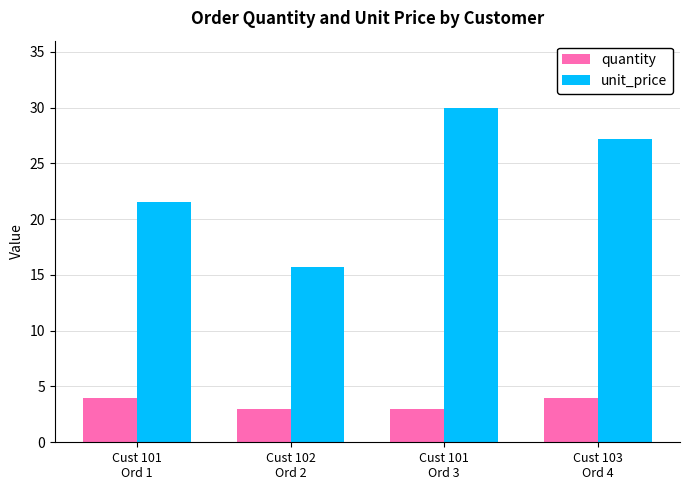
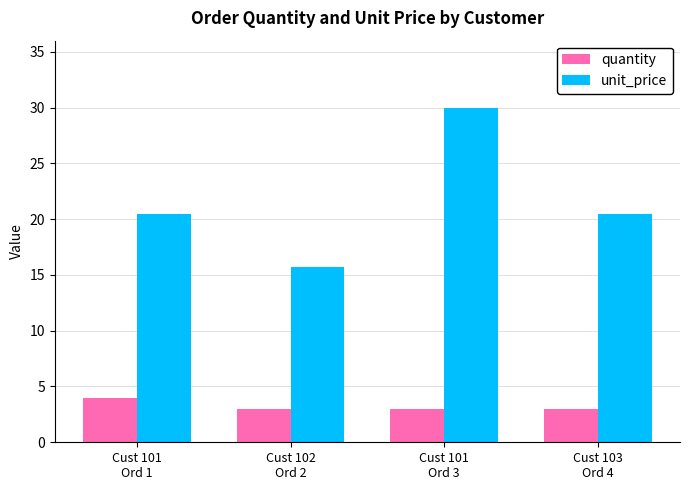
unit_price, Cust 101 Ord 1: 21.5 -> 20.5
quantity, Cust 103 Ord 4: 4 -> 3
unit_price, Cust 103 Ord 4: 27.2 -> 20.5
